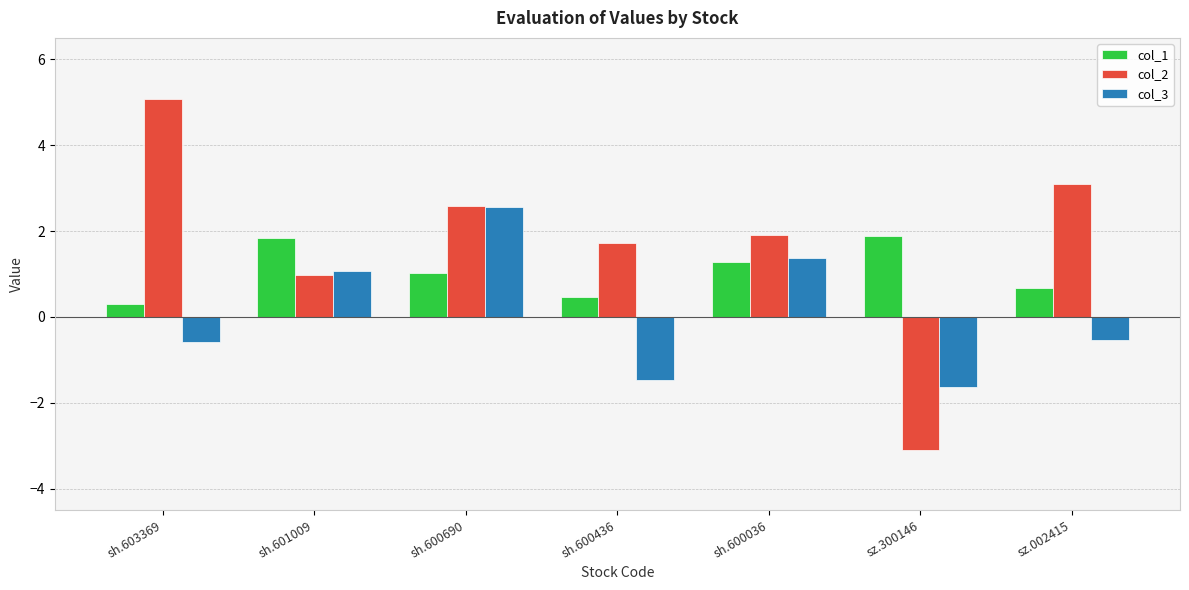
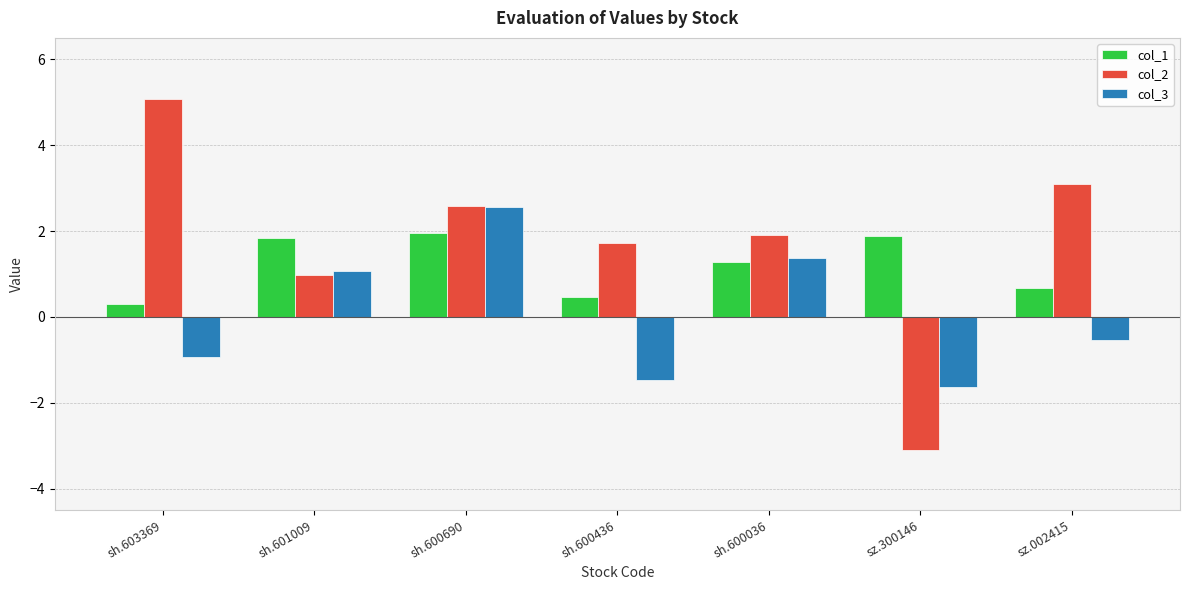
col_3, sh.603369: -0.6 -> -0.9
col_1, sh.600690: 1.0 -> 2.0
